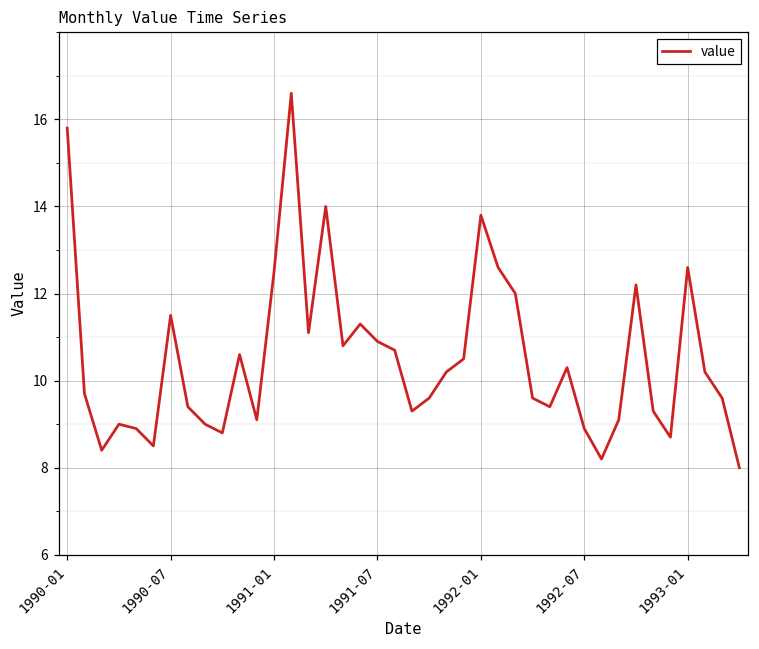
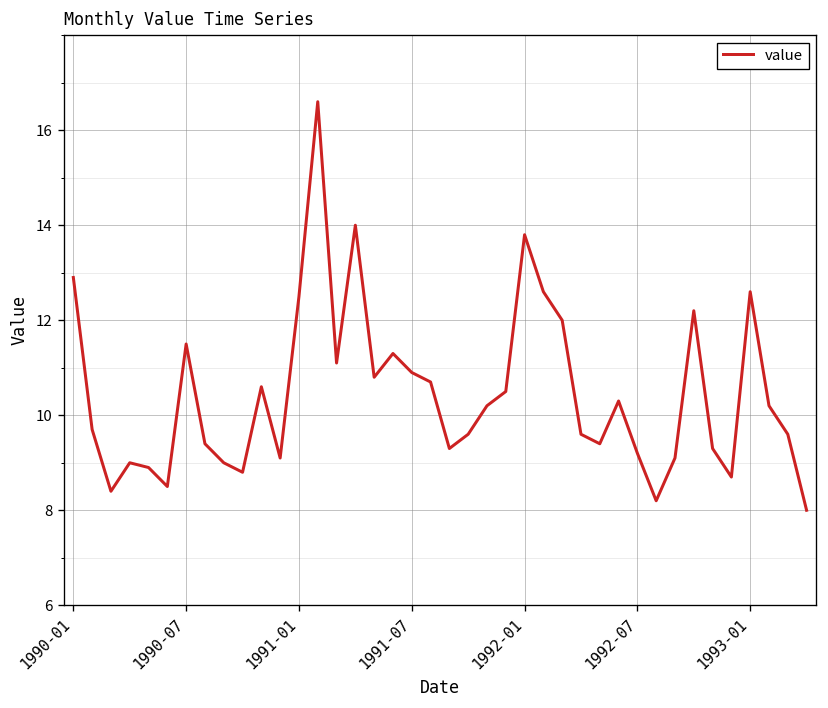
1990-01: 15.8 -> 12.9
1992-07: 8.9 -> 9.2
